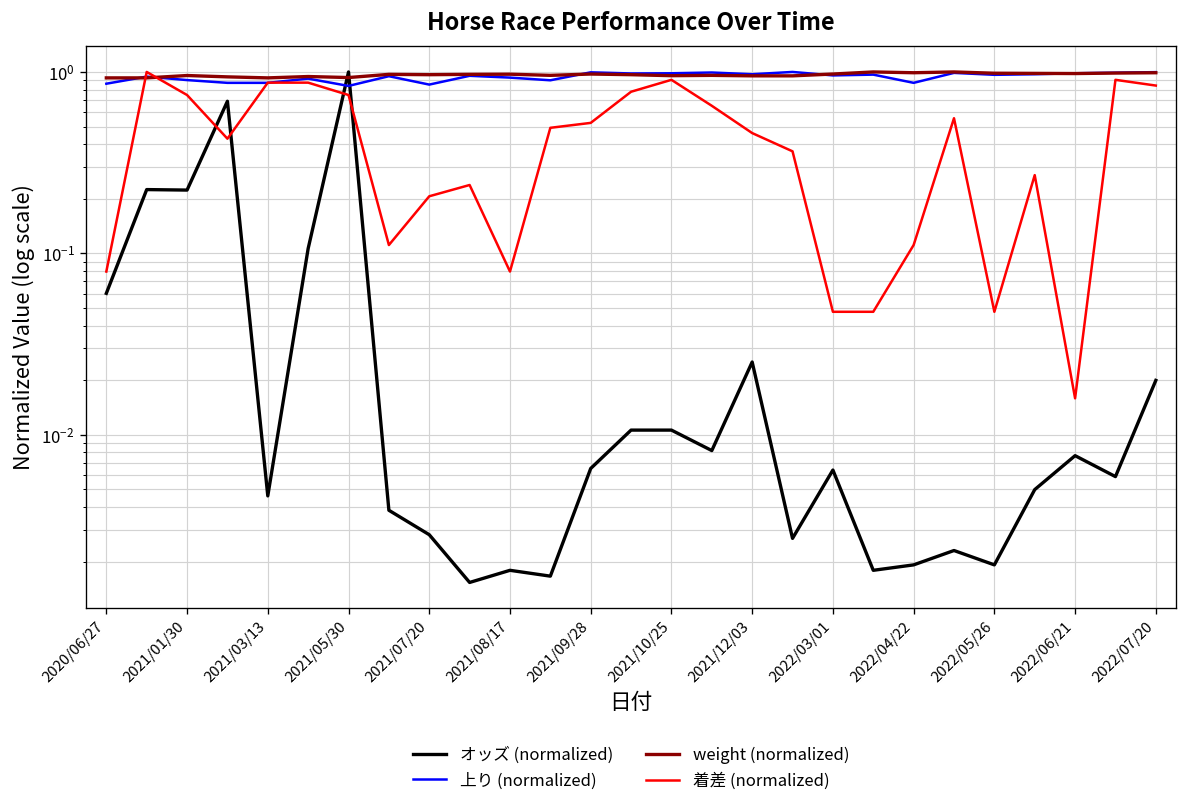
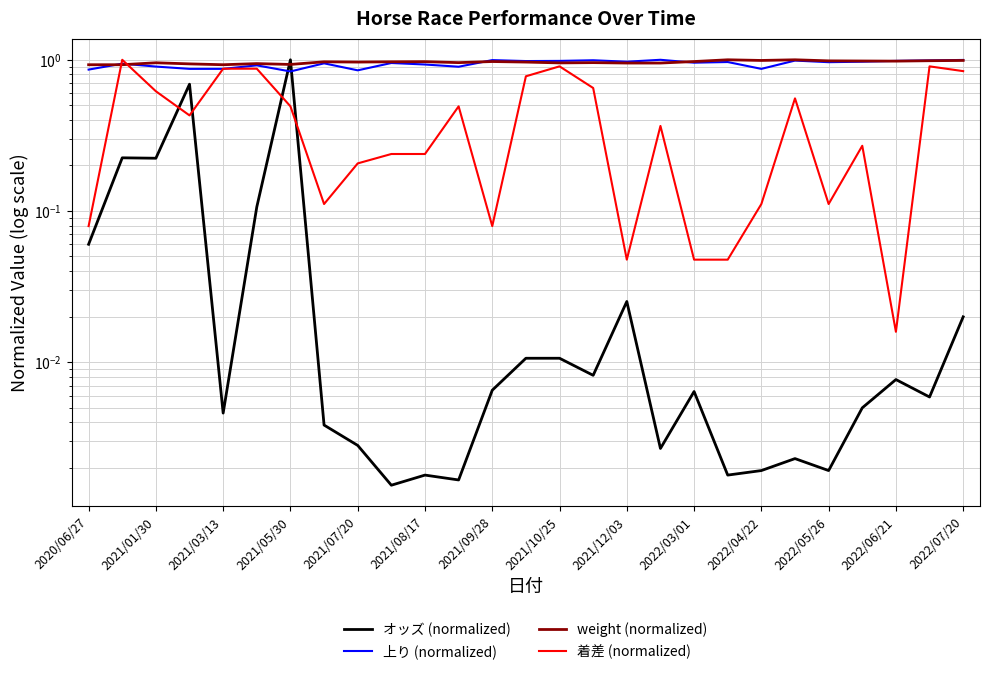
着差 (normalized), 2021/01/30: 0.7 -> 0.62
着差 (normalized), 2021/05/30: 0.7 -> 0.49
着差 (normalized), 2021/08/17: 0.08 -> 0.24
着差 (normalized), 2021/09/28: 0.52 -> 0.08
着差 (normalized), 2021/12/03: 0.46 -> 0.048
着差 (normalized), 2022/05/26: 0.048 -> 0.11
